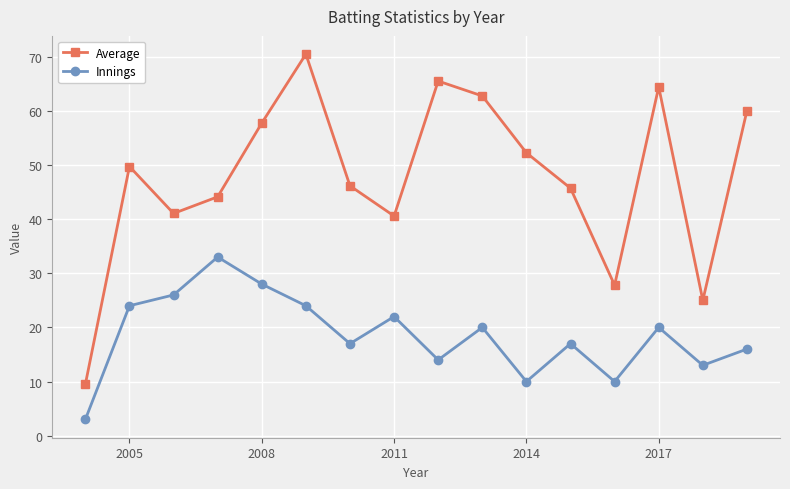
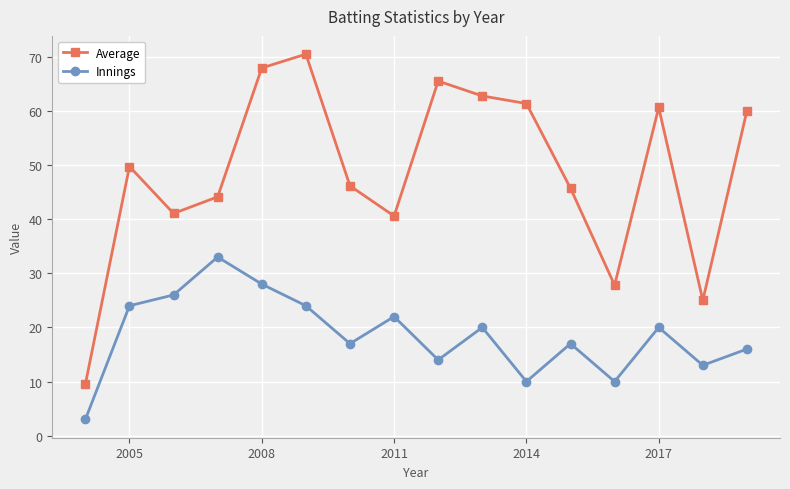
Average, 2008: 58 -> 68
Average, 2014: 52 -> 61
Average, 2017: 64 -> 61
